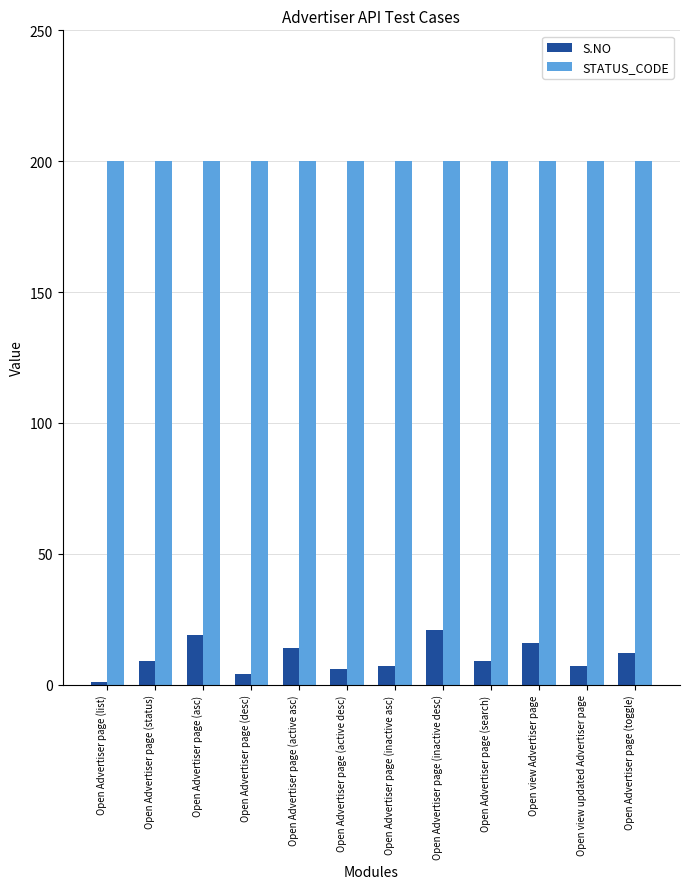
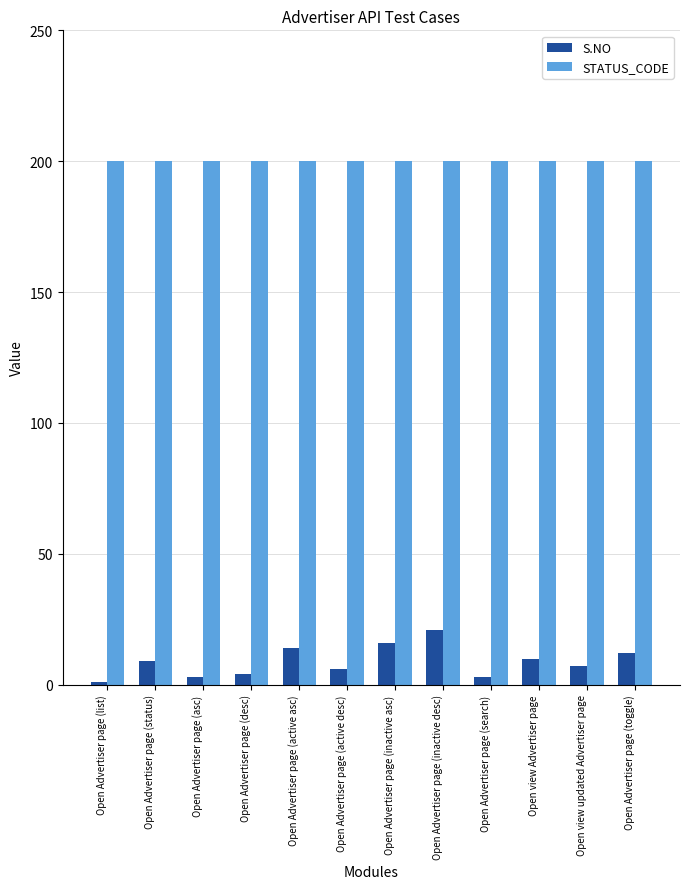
S.NO, Open Advertiser page (asc): 19 -> 3
S.NO, Open Advertiser page (inactive asc): 7 -> 16
S.NO, Open Advertiser page (search): 9 -> 3
S.NO, Open view Advertiser page: 16 -> 10
